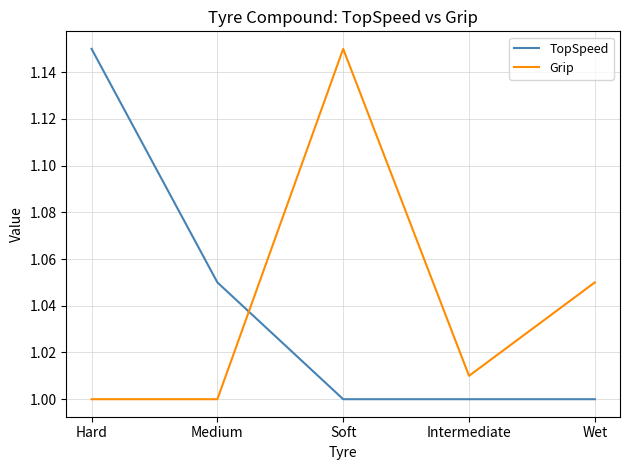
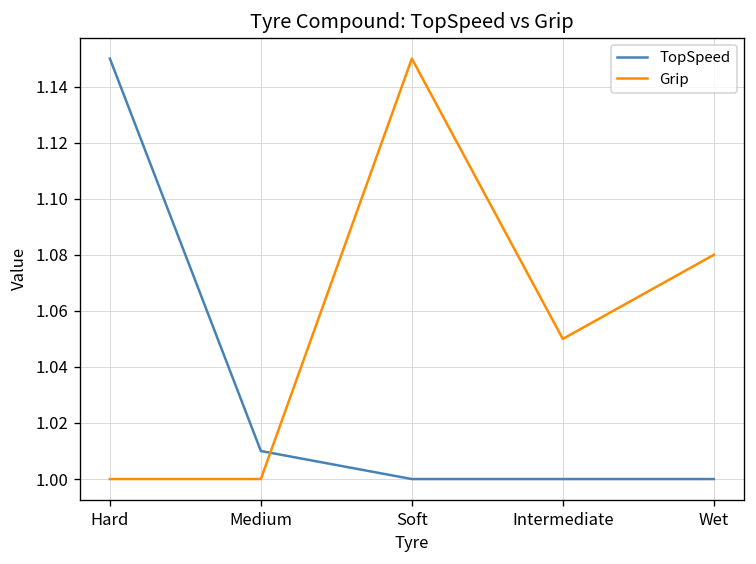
TopSpeed, Medium: 1.05 -> 1.01
Grip, Intermediate: 1.01 -> 1.05
Grip, Wet: 1.05 -> 1.08
